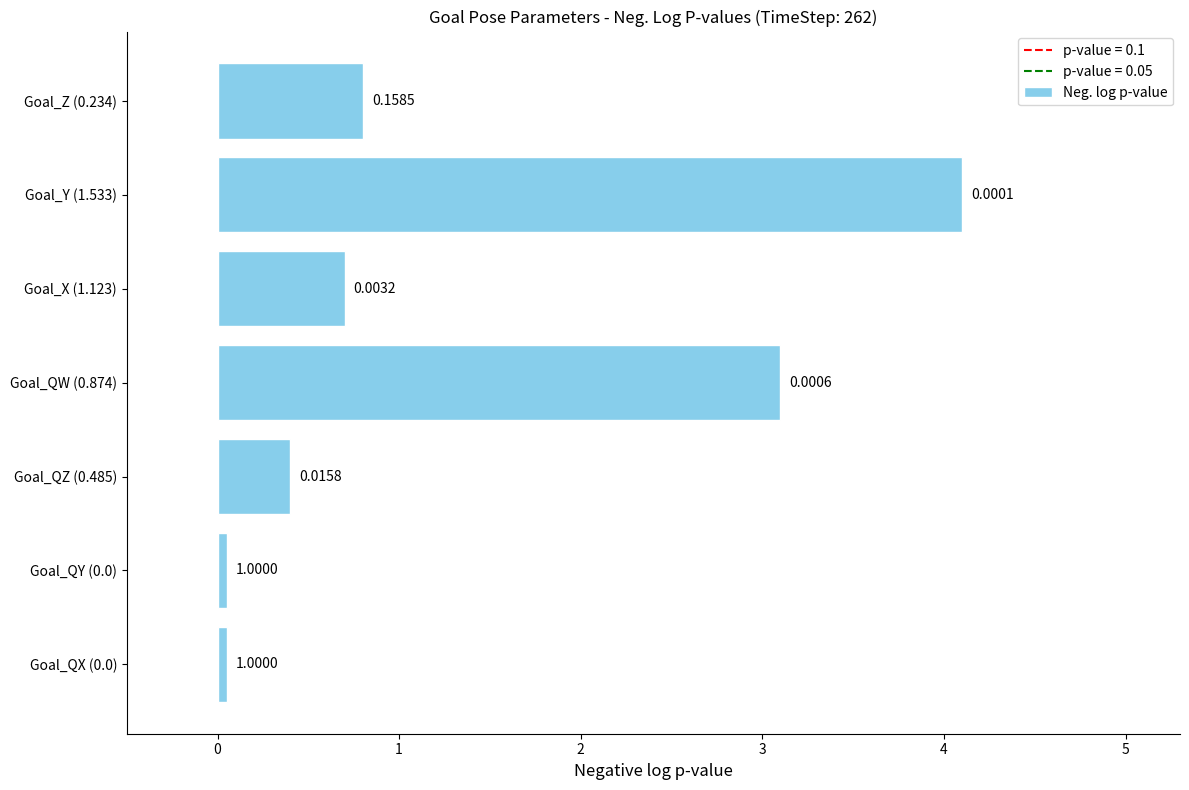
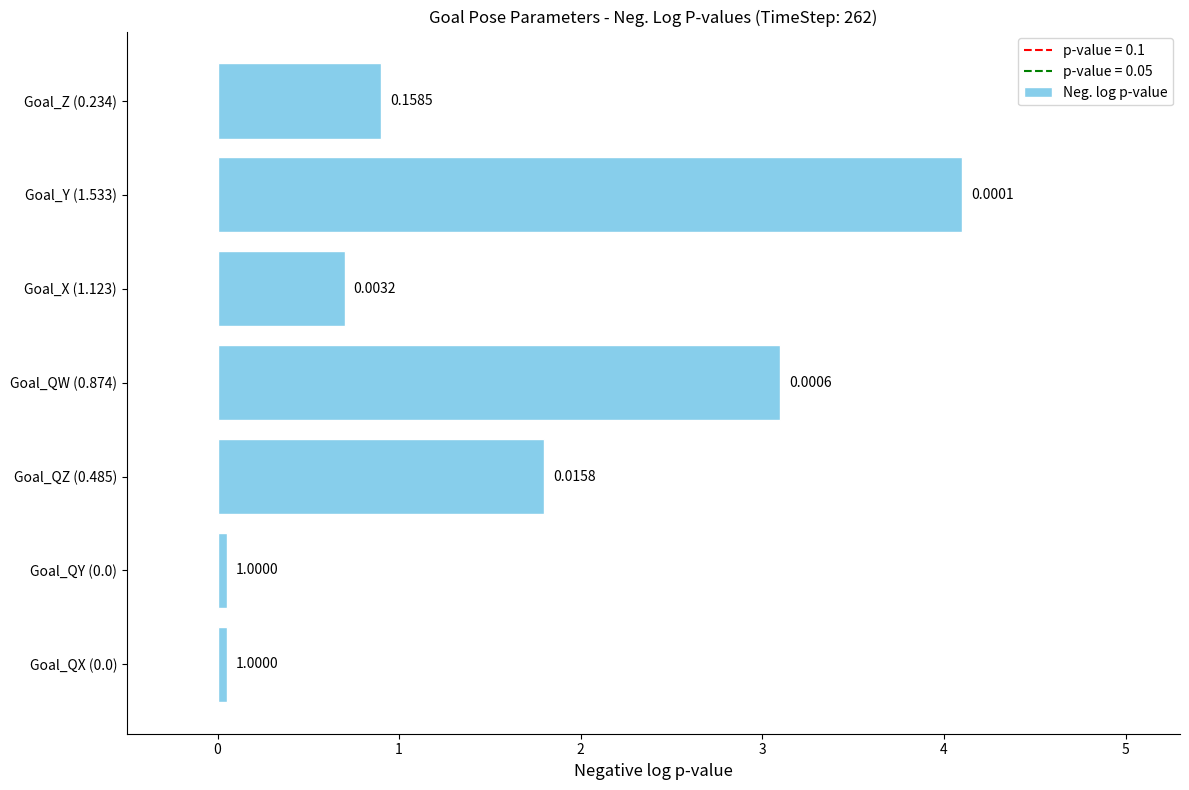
Goal_Z (0.234): 0.8 -> 0.9
Goal_QZ (0.485): 0.4 -> 1.8
